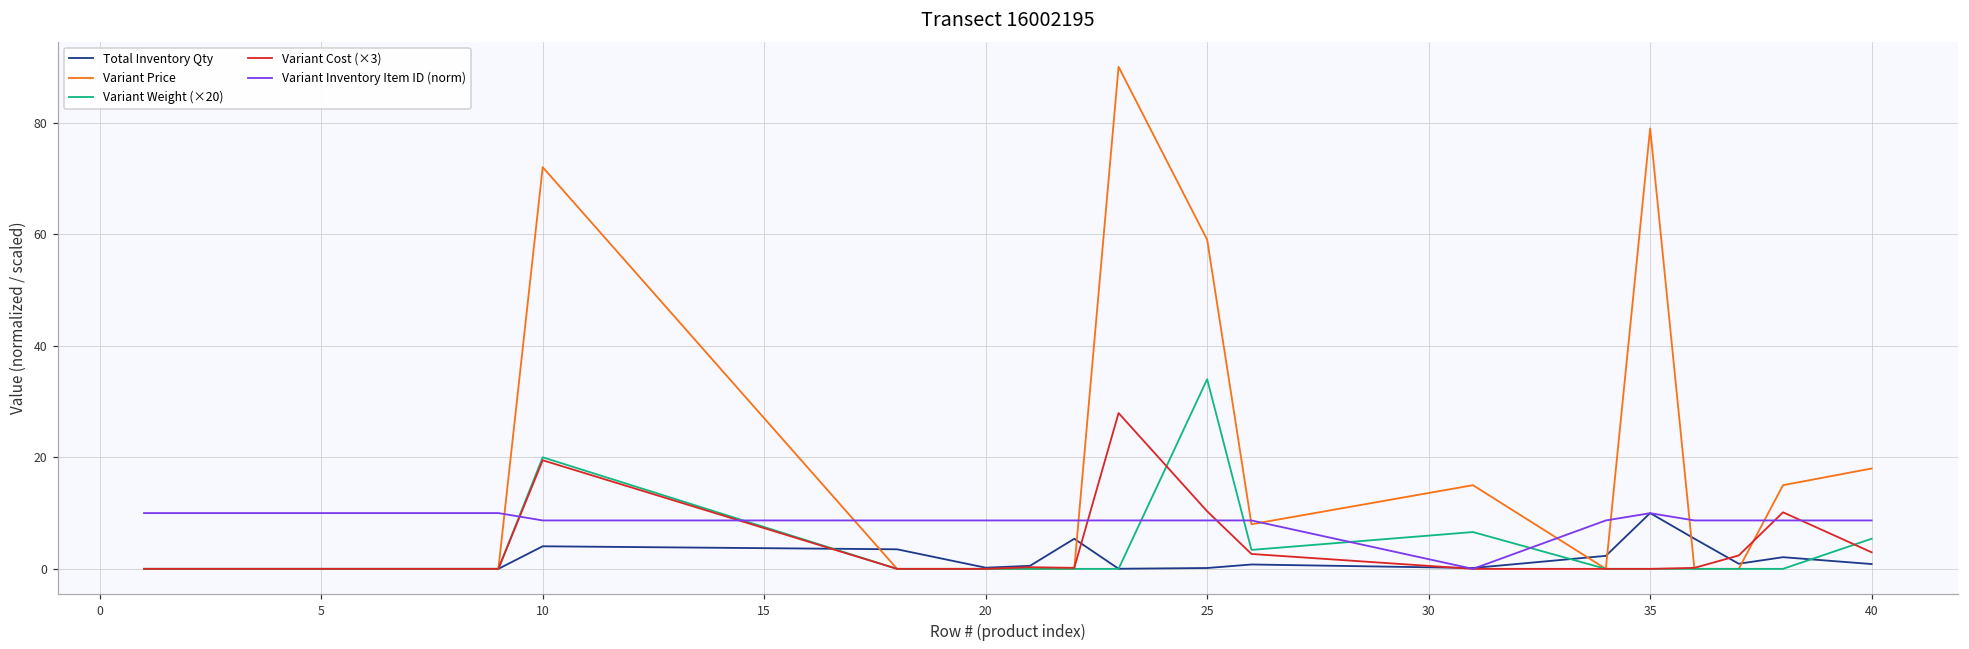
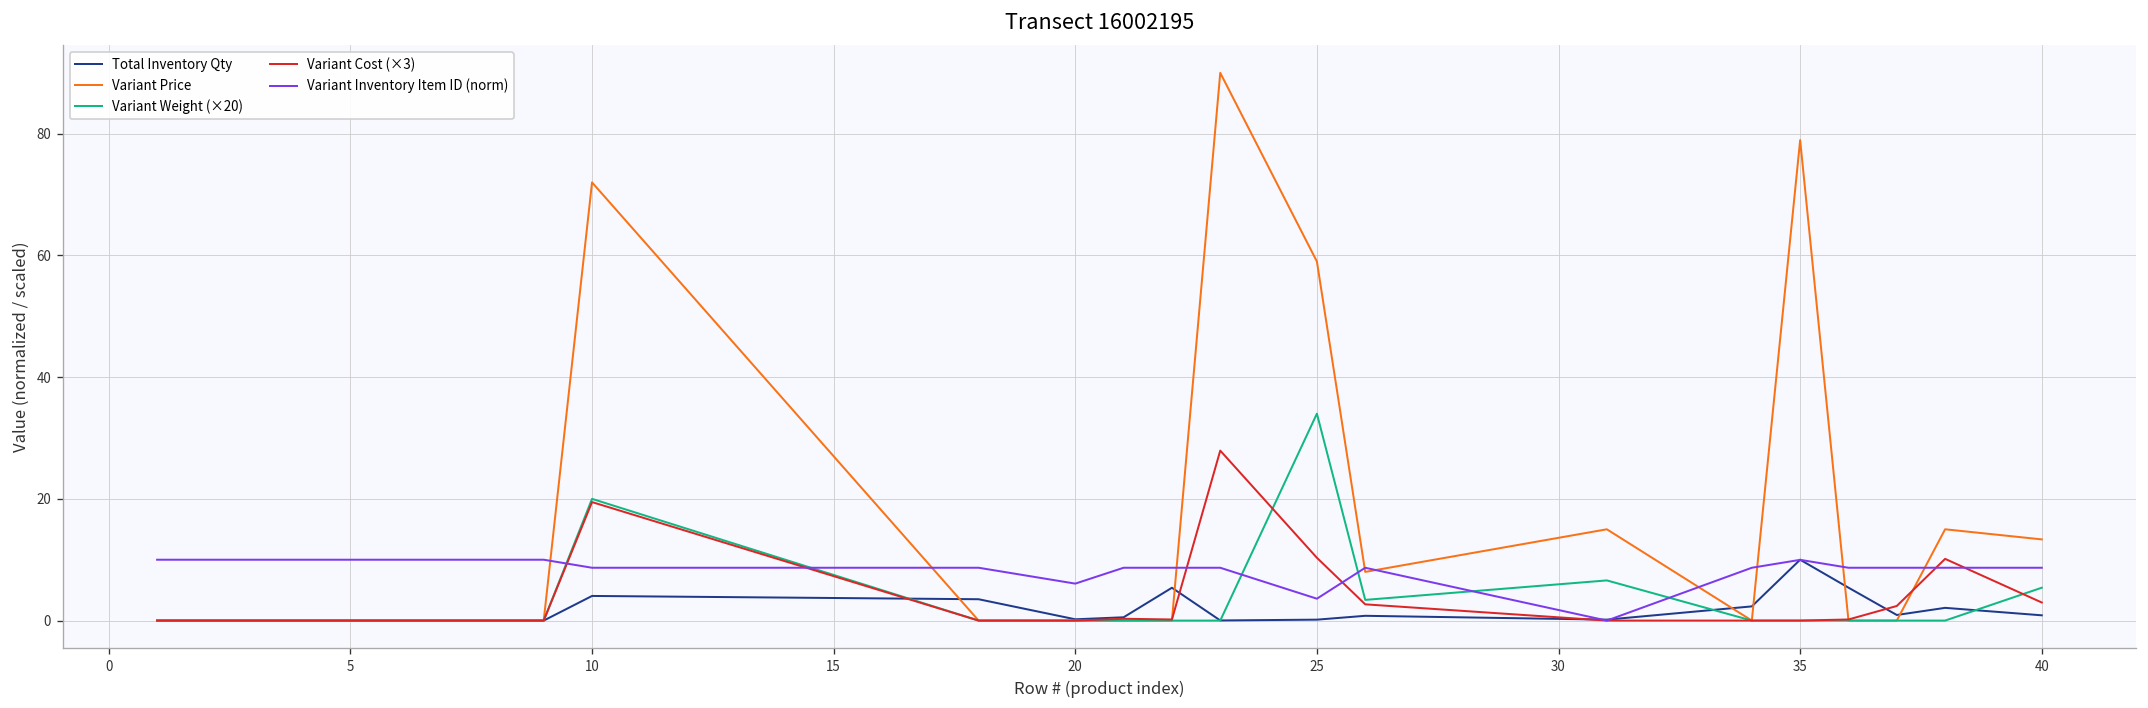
Variant Inventory Item ID (norm), 20: 9 -> 6
Variant Inventory Item ID (norm), 25: 9 -> 4
Variant Price, 40: 18 -> 13
